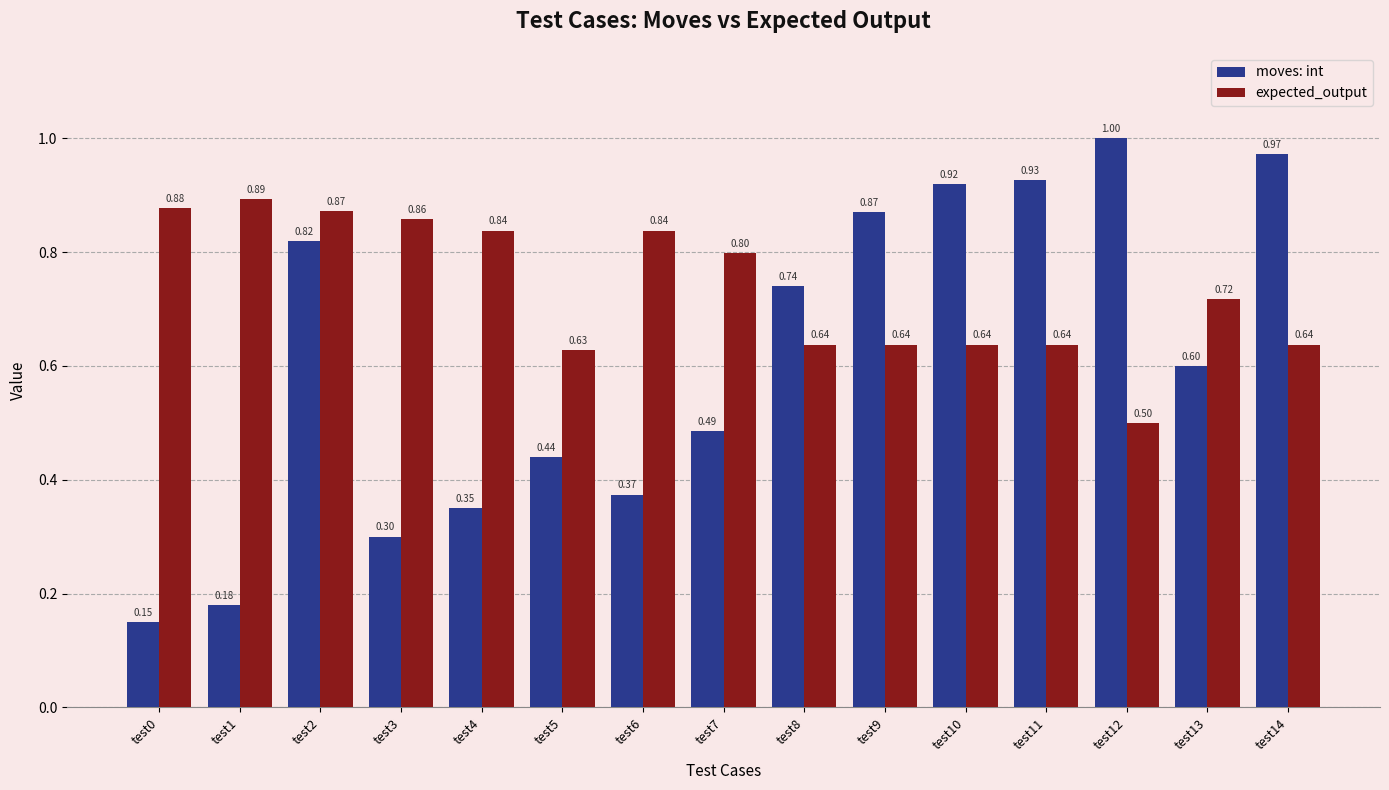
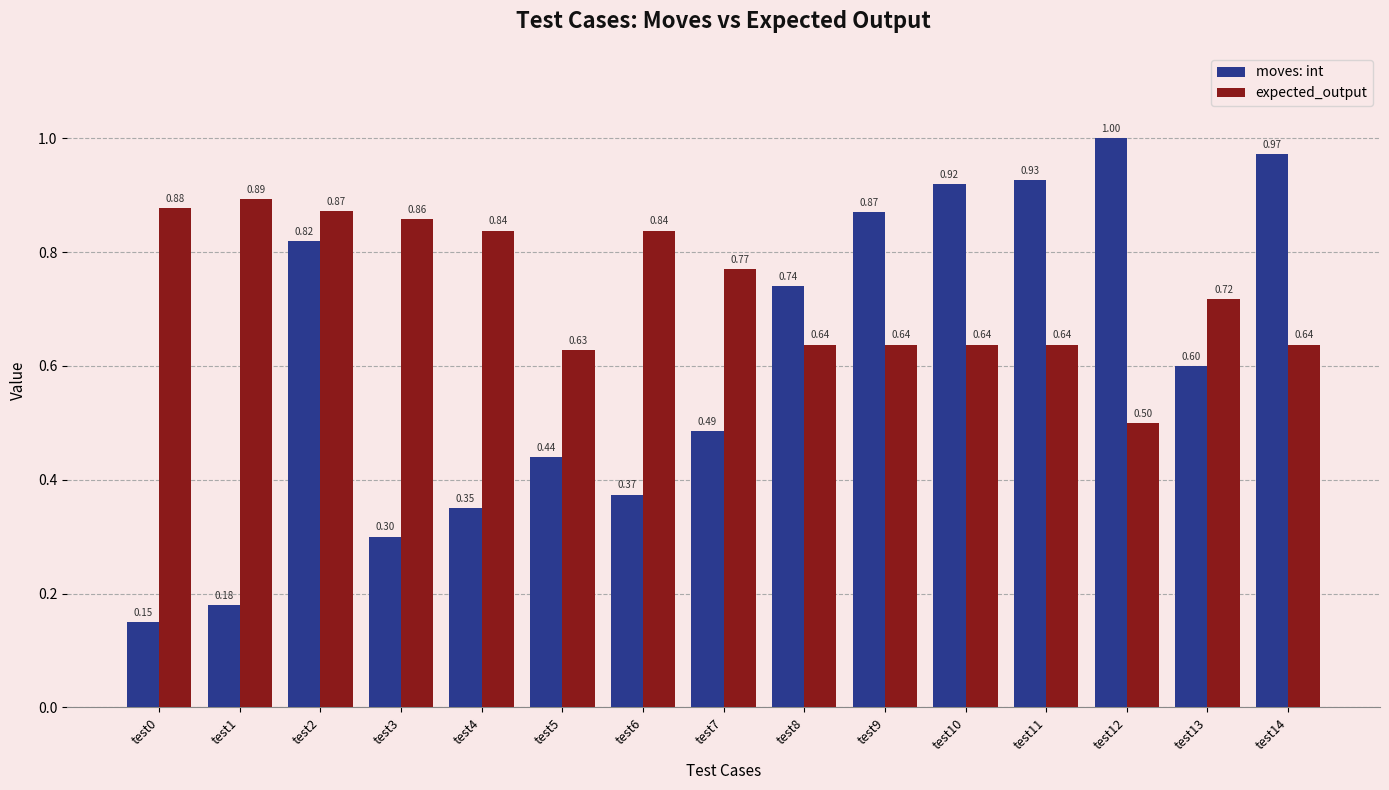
expected_output, test7: 0.80 -> 0.77
